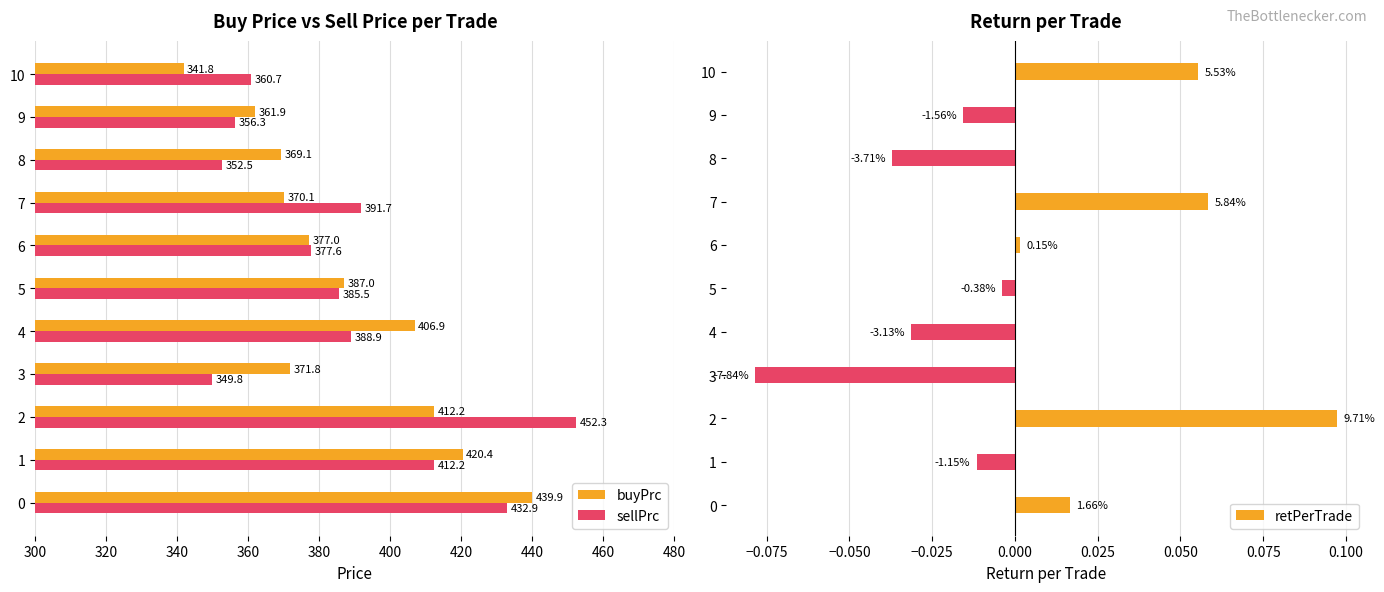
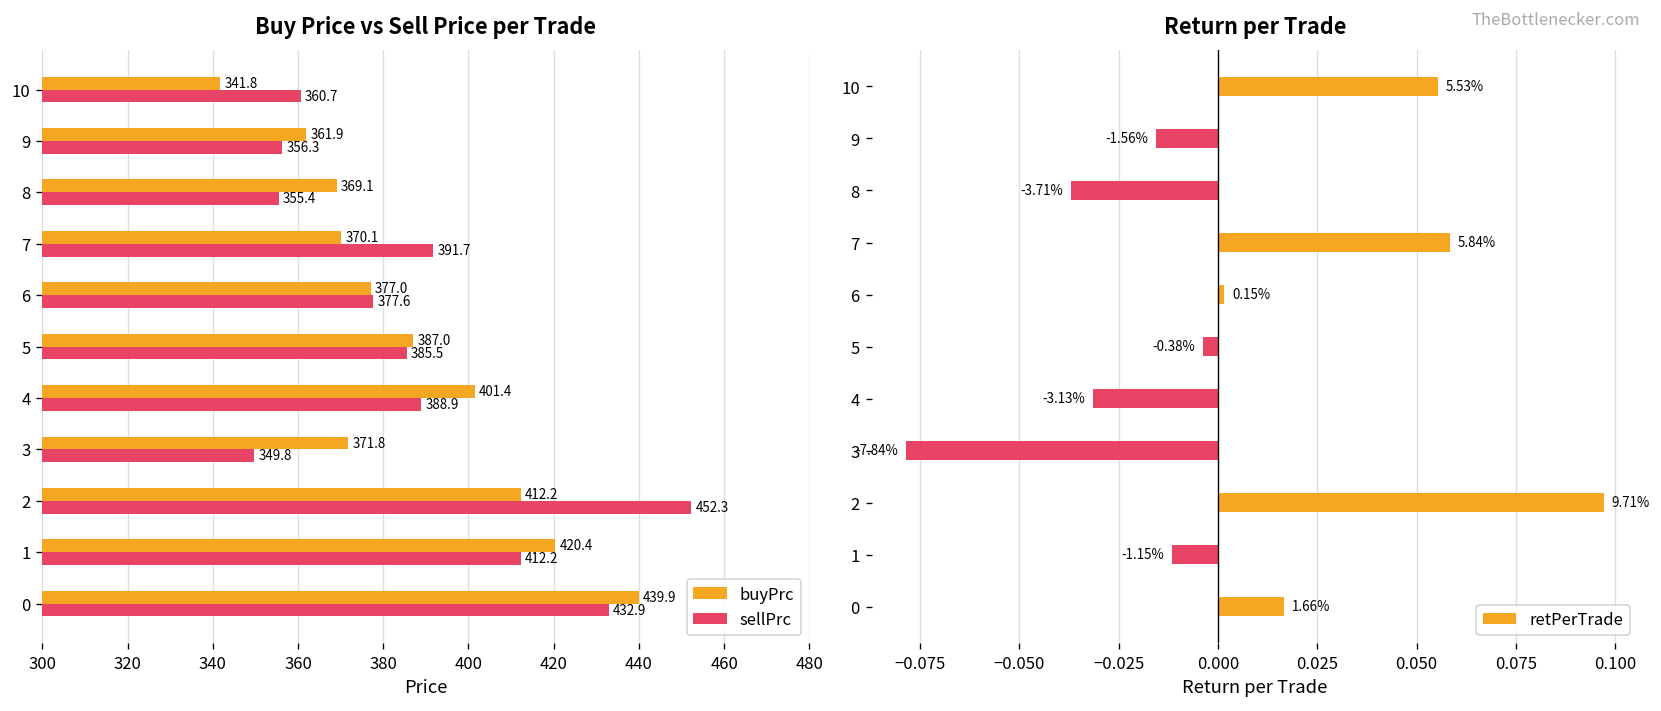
Buy Price vs Sell Price per Trade, sellPrc, 8: 352.5 -> 355.4
Buy Price vs Sell Price per Trade, buyPrc, 4: 406.9 -> 401.4
